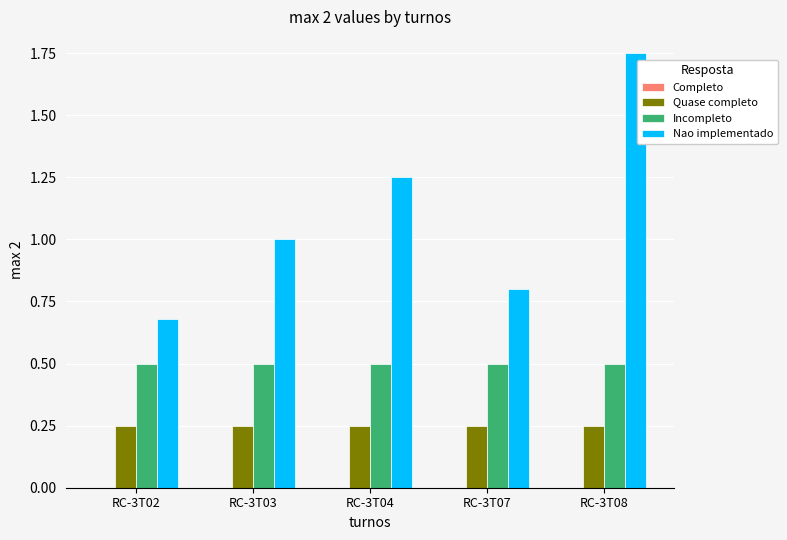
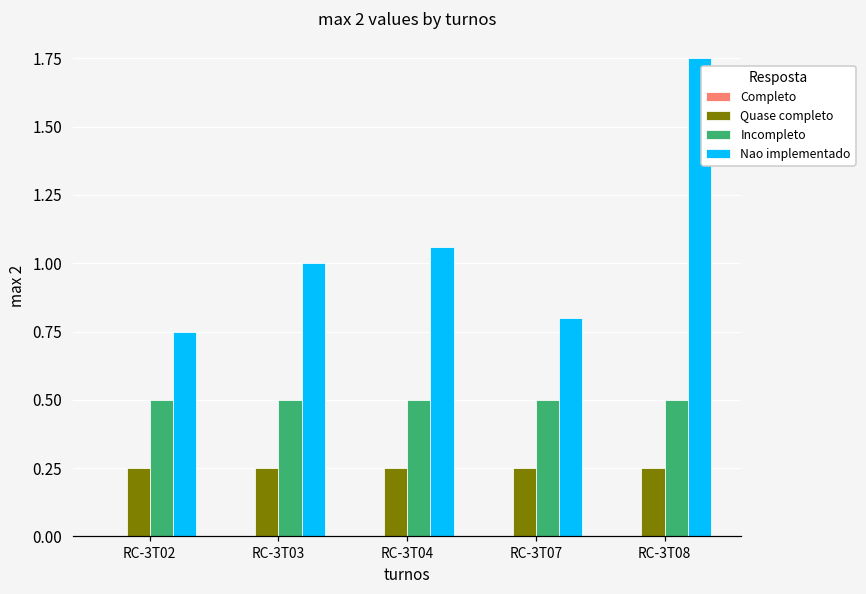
Nao implementado, RC-3T02: 0.68 -> 0.75
Nao implementado, RC-3T04: 1.25 -> 1.06
